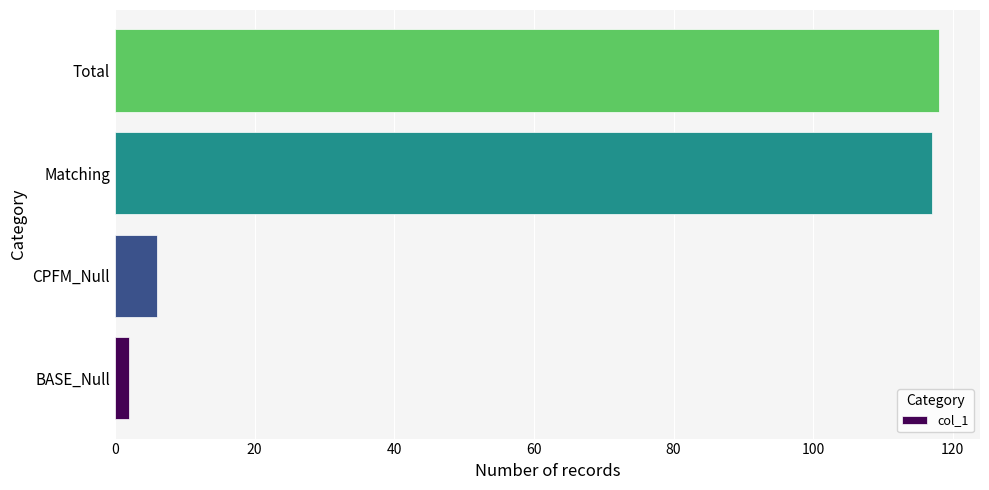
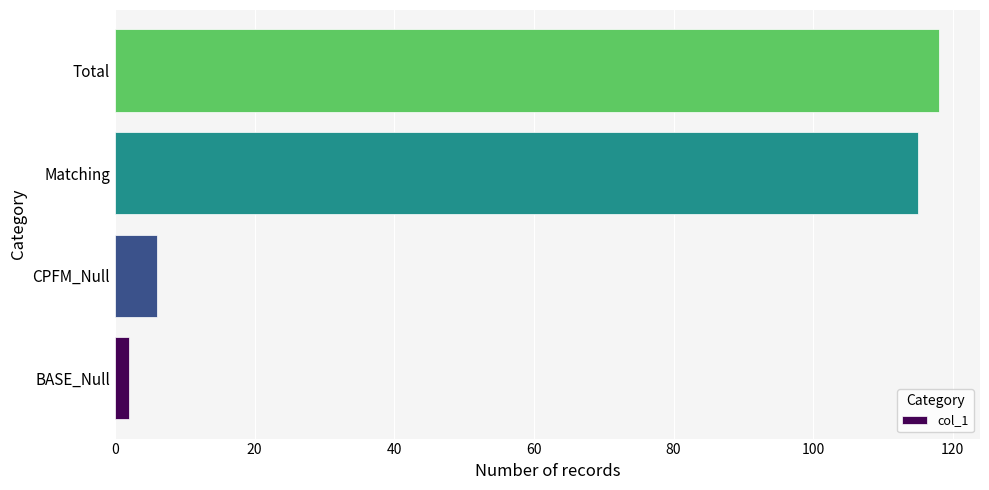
Matching: 117 -> 115
